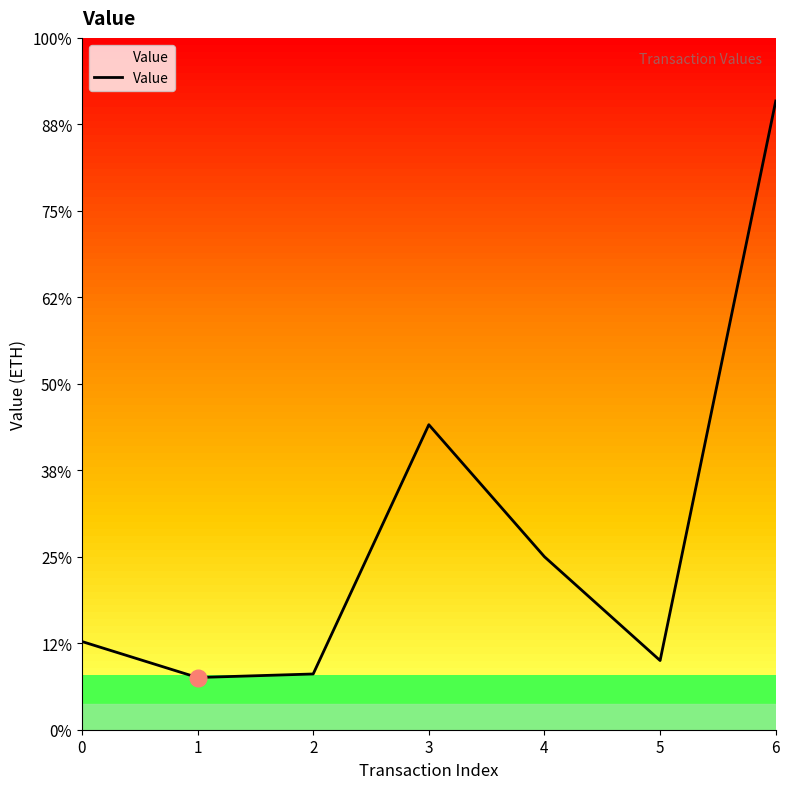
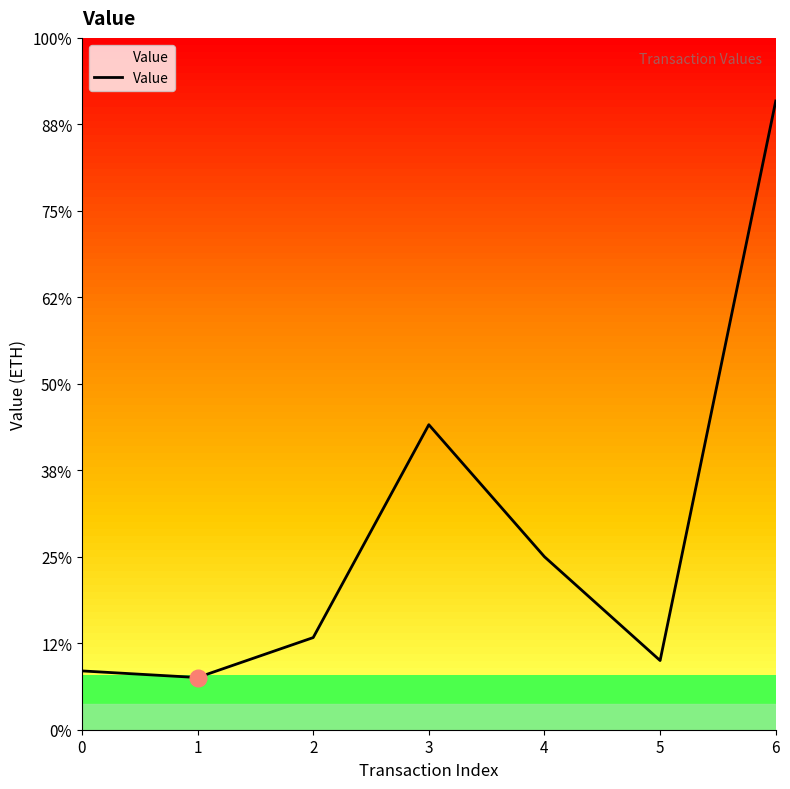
Value, 0: 13% -> 9%
Value, 2: 8% -> 13%
